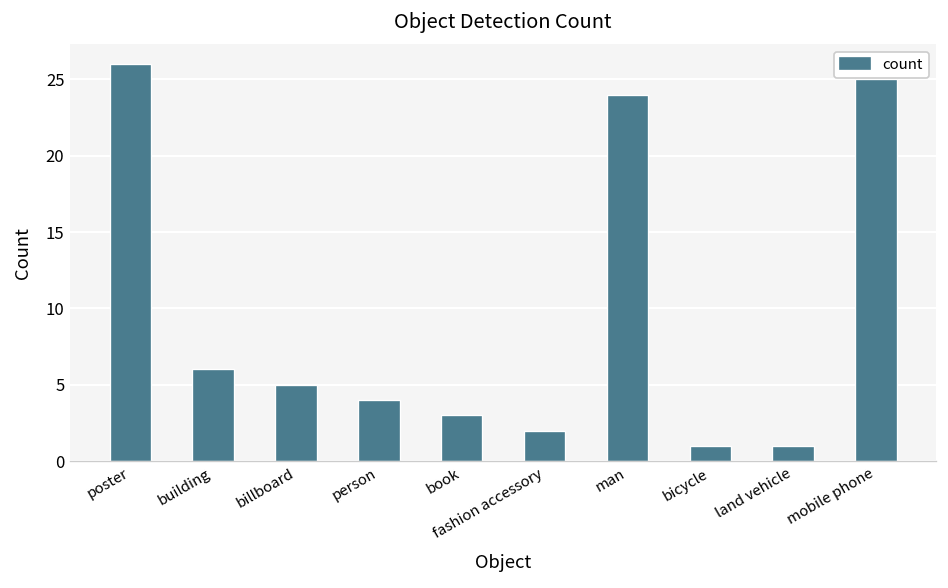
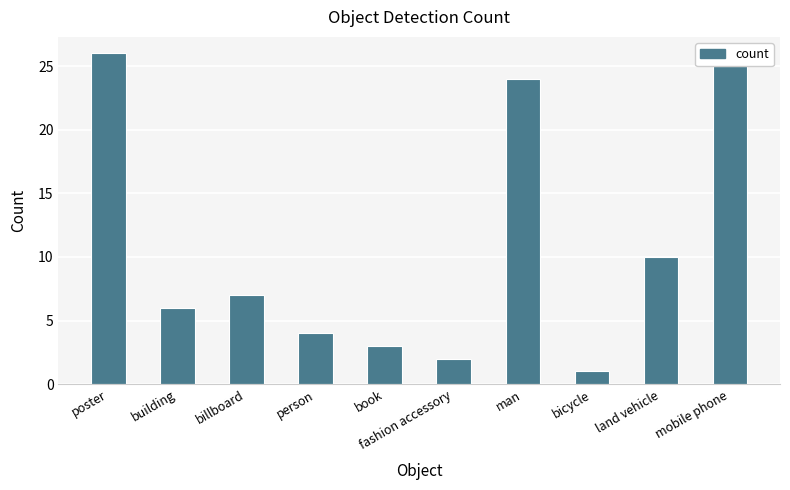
billboard: 5 -> 7
land vehicle: 1 -> 10
